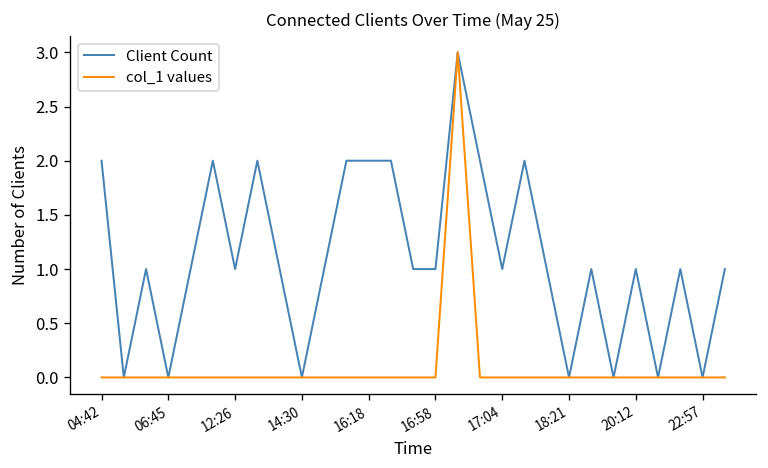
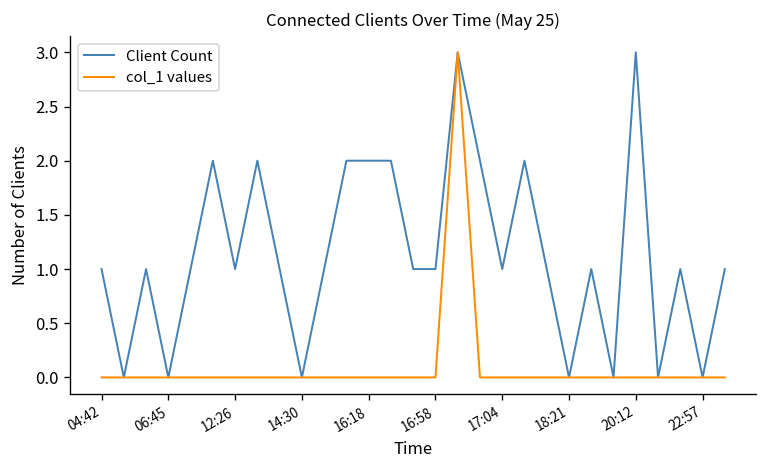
Client Count, 04:42: 2 -> 1
Client Count, 20:12: 1 -> 3
